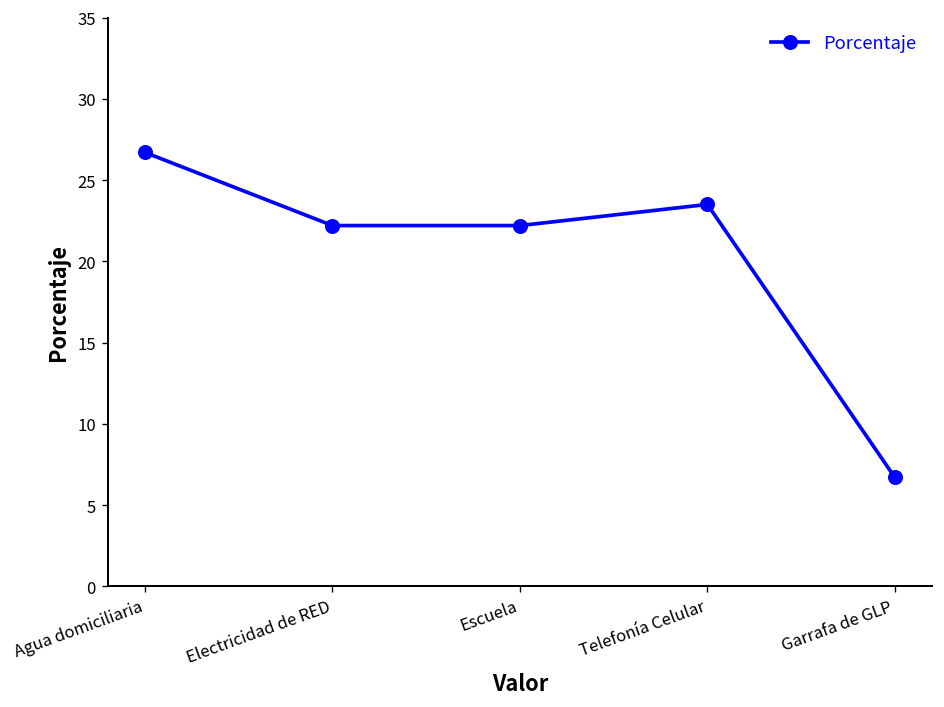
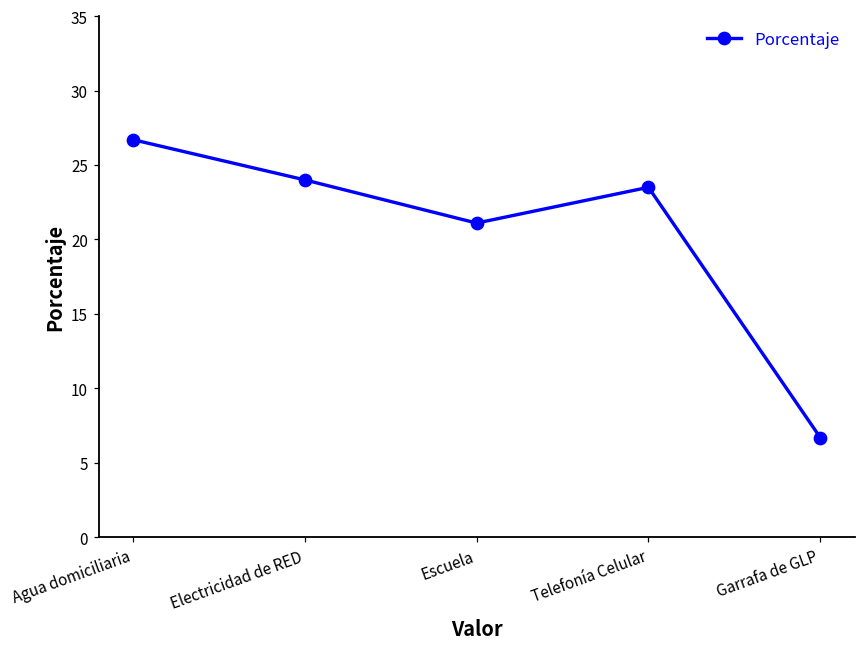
Electricidad de RED: 22.2 -> 24.0
Escuela: 22.2 -> 21.1
